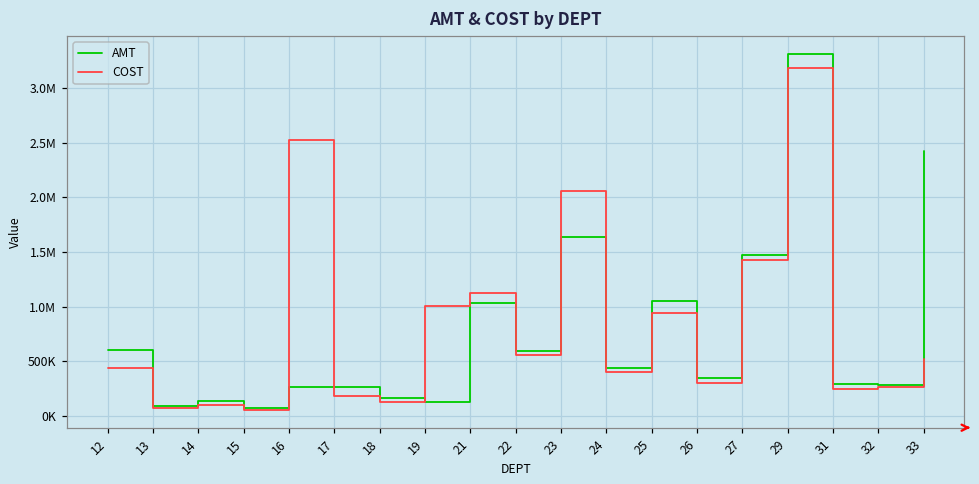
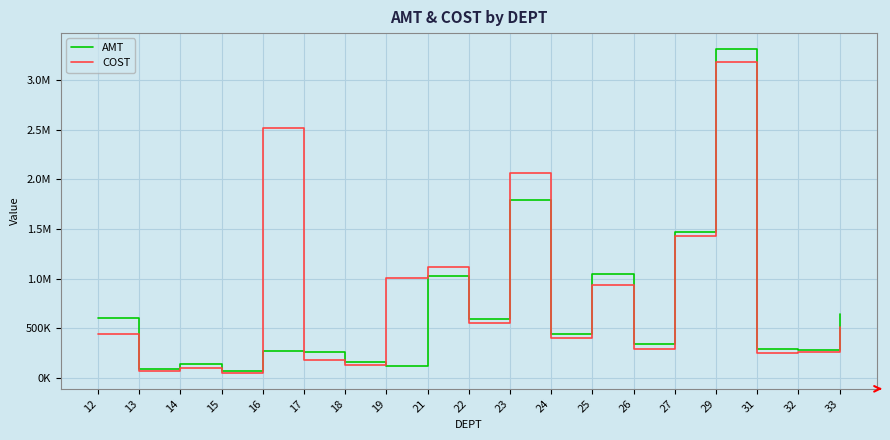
AMT, 23: 1600000 -> 1800000
AMT, 33: 2400000 -> 600000
